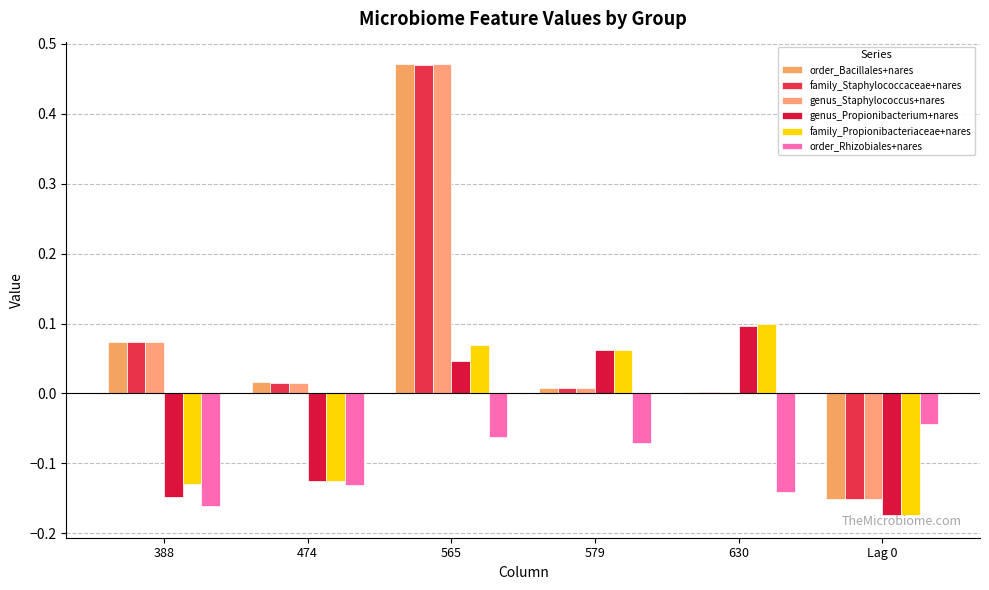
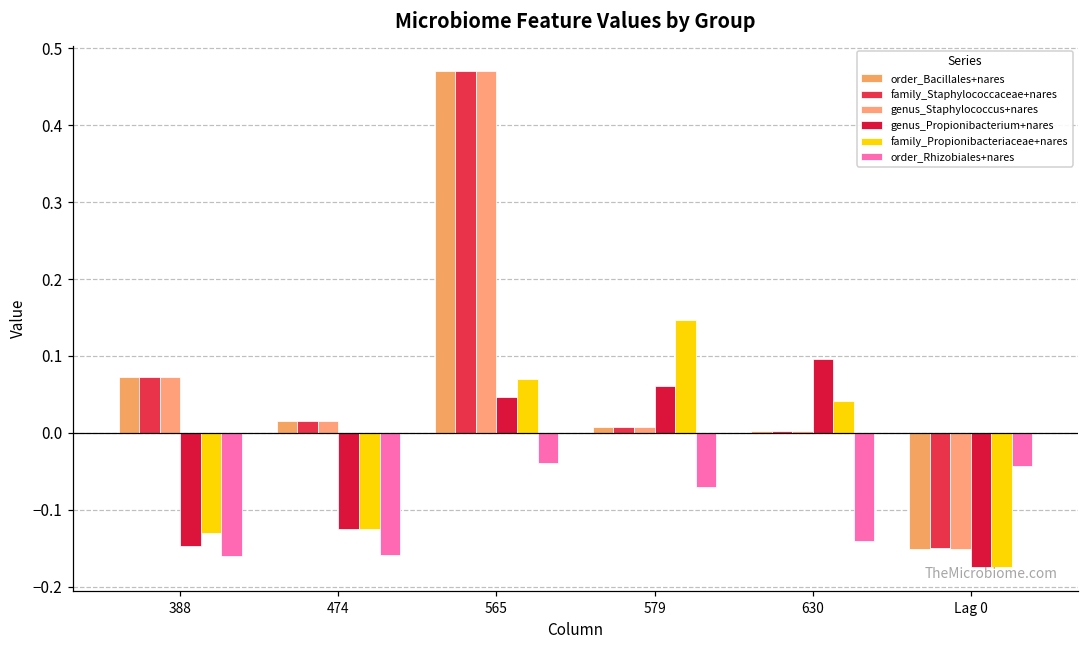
order_Rhizobiales+nares, 474: -0.13 -> -0.16
order_Rhizobiales+nares, 565: -0.06 -> -0.04
family_Propionibacteriaceae+nares, 579: 0.06 -> 0.15
family_Propionibacteriaceae+nares, 630: 0.10 -> 0.04
